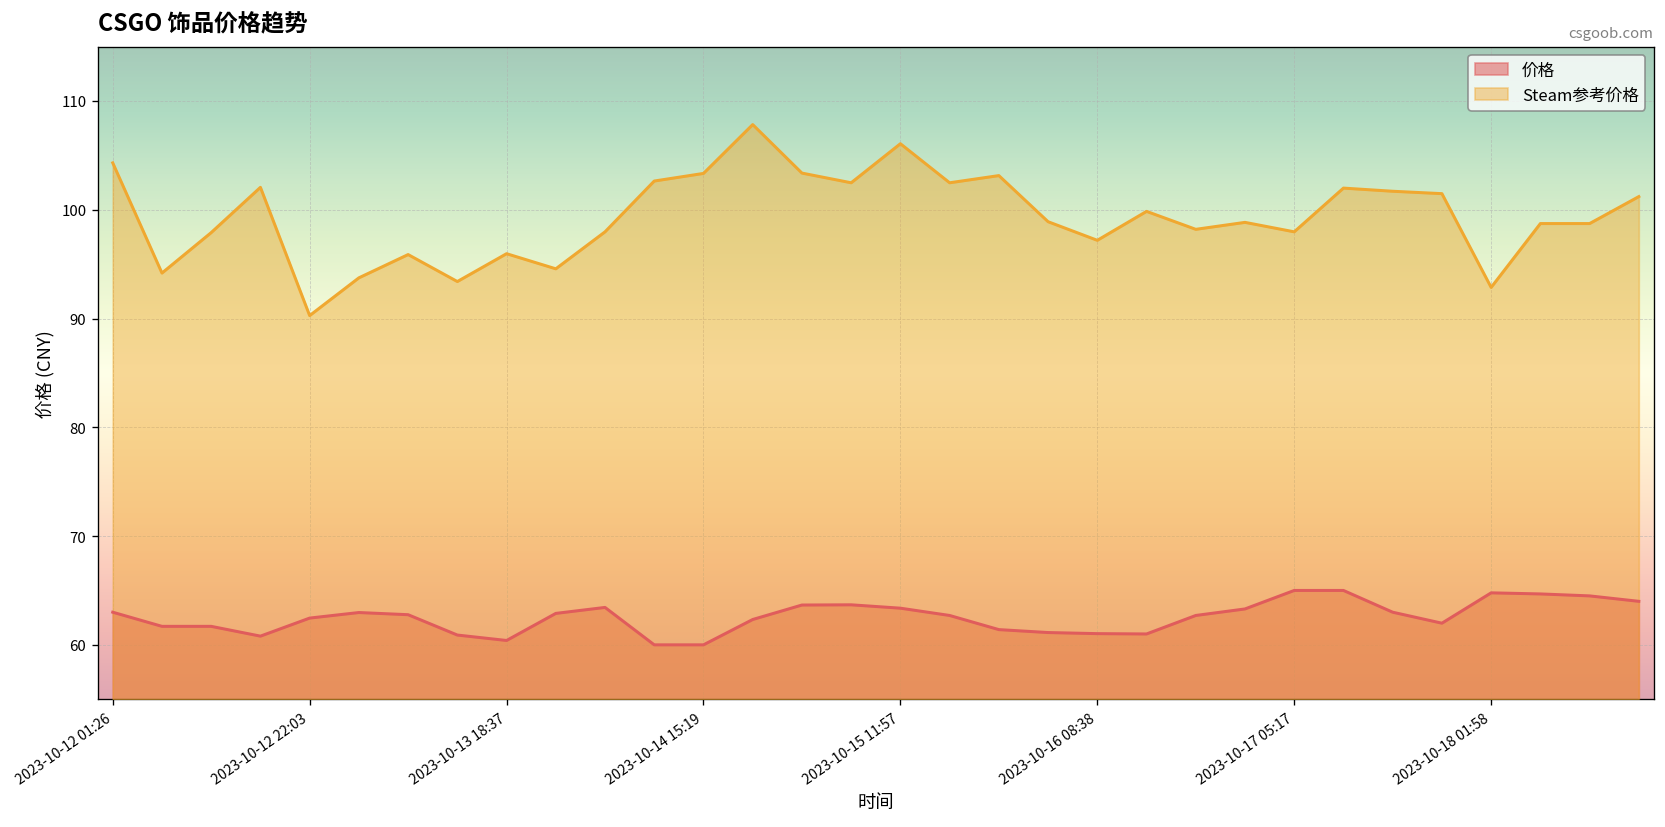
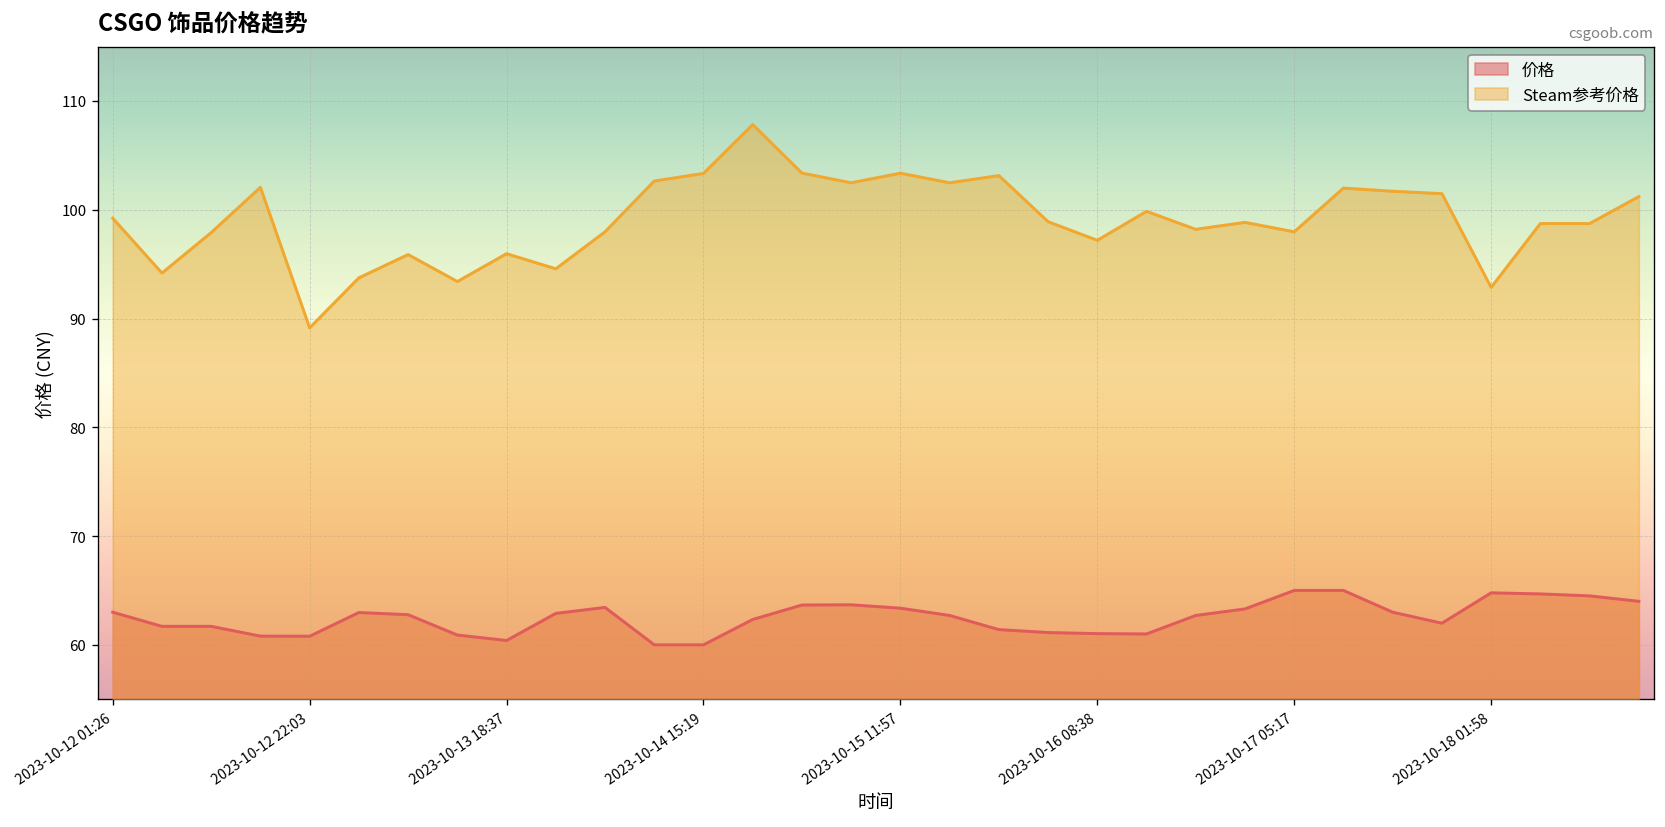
Steam参考价格, 2023-10-12 01:26: 104 -> 99
价格, 2023-10-12 22:03: 62 -> 61
Steam参考价格, 2023-10-12 22:03: 90 -> 89
Steam参考价格, 2023-10-15 11:57: 106 -> 103
